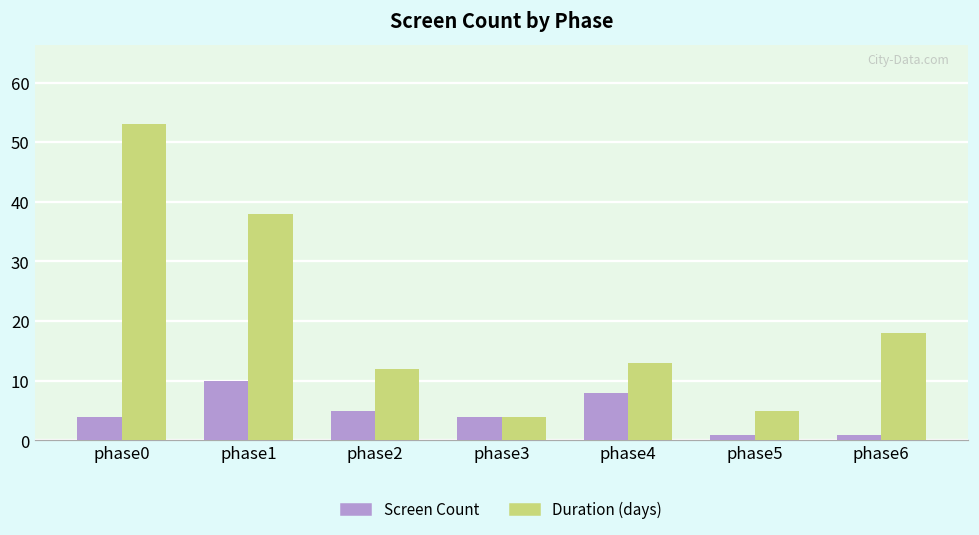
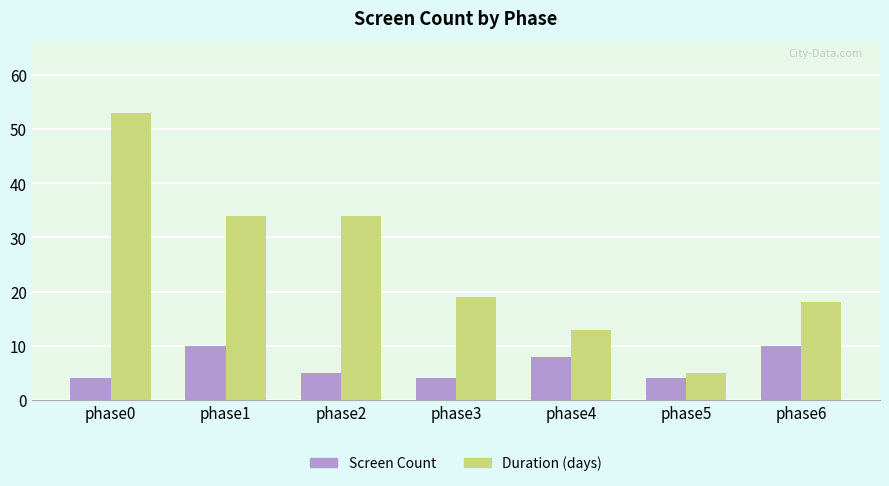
Duration (days), phase1: 38 -> 34
Duration (days), phase2: 12 -> 34
Duration (days), phase3: 4 -> 19
Screen Count, phase5: 1 -> 4
Screen Count, phase6: 1 -> 10
